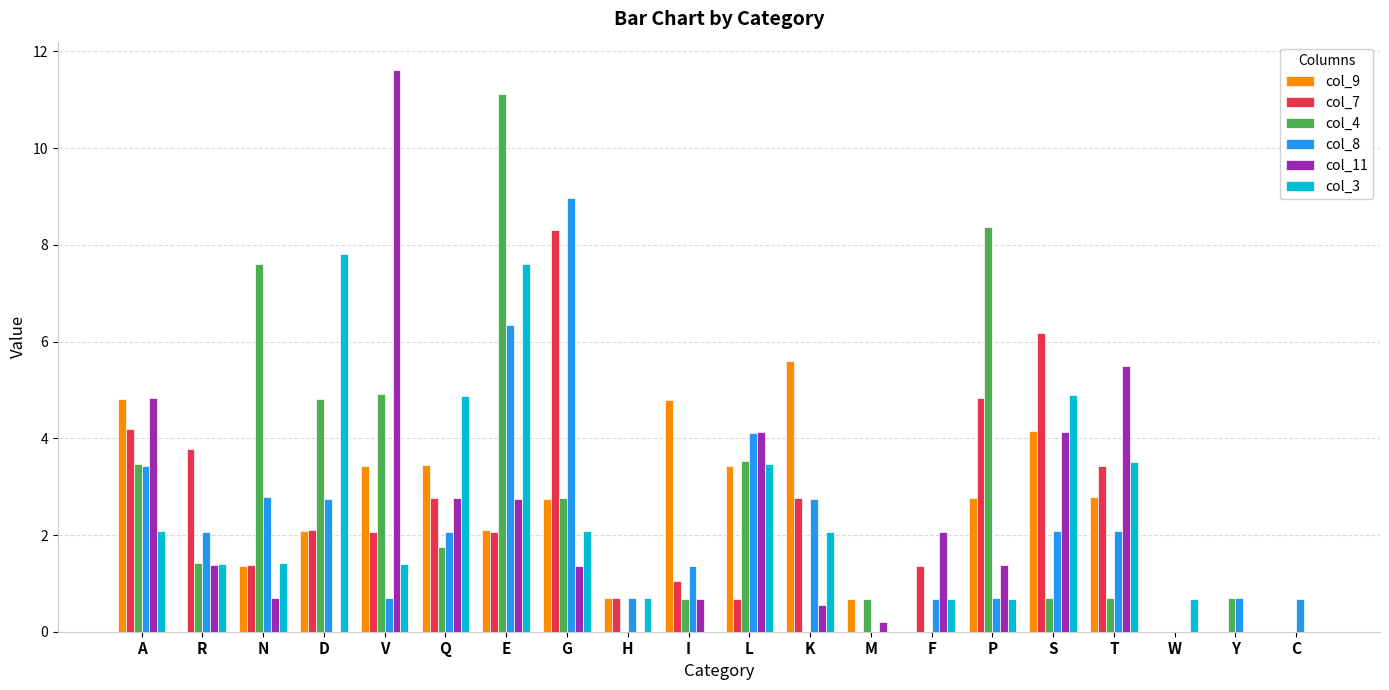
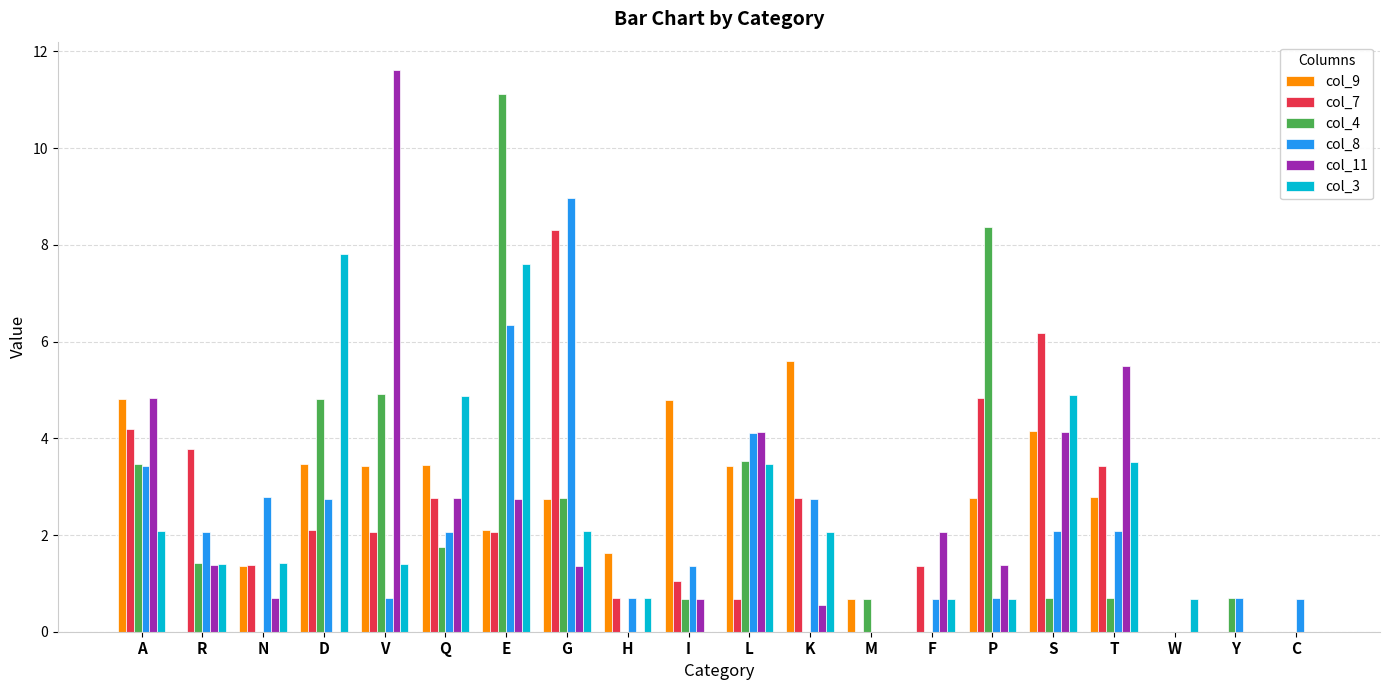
col_4, N: 7.6 -> 0.0
col_9, D: 2.1 -> 3.5
col_9, H: 0.7 -> 1.6
col_11, M: 0.2 -> 0.0
